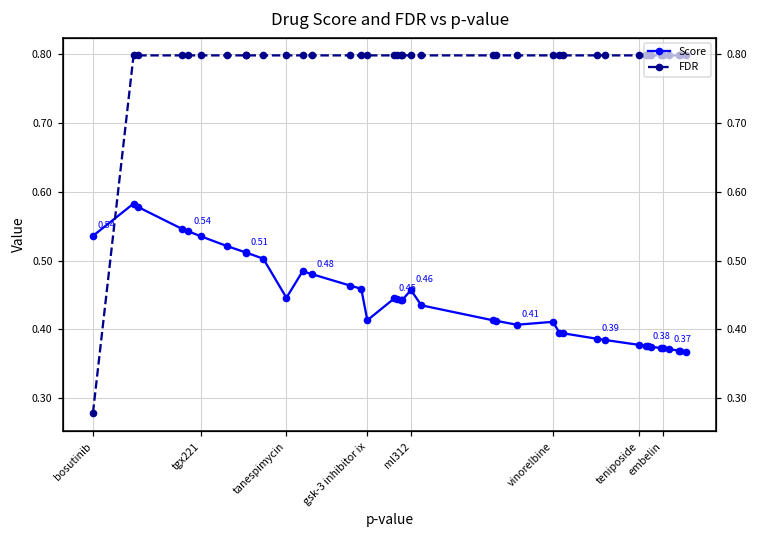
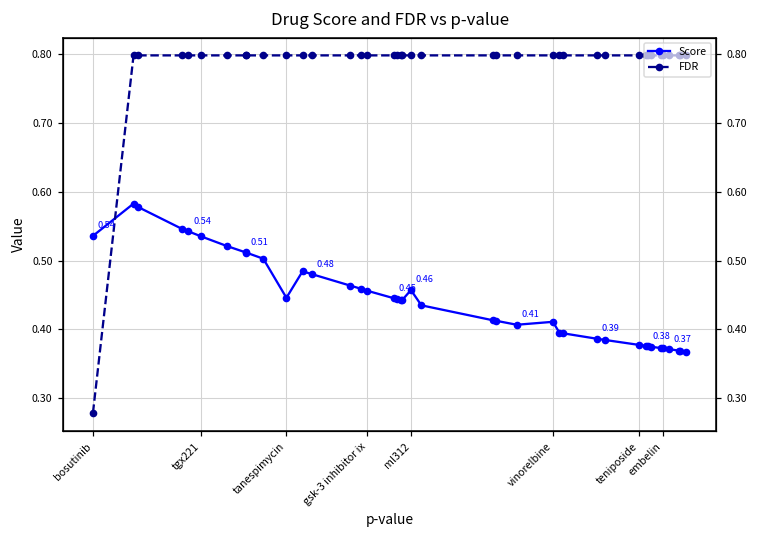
Score, gsk-3 inhibitor ix: 0.41 -> 0.46
